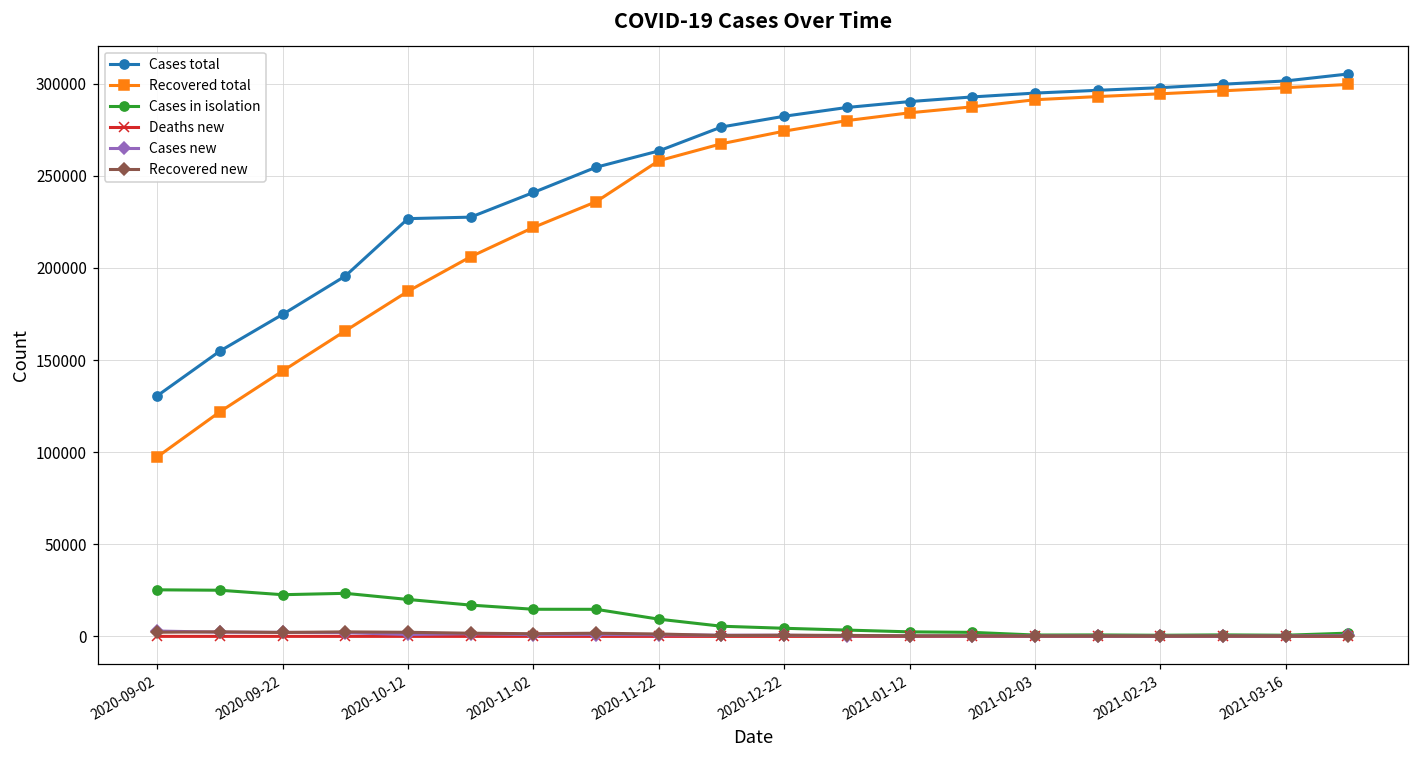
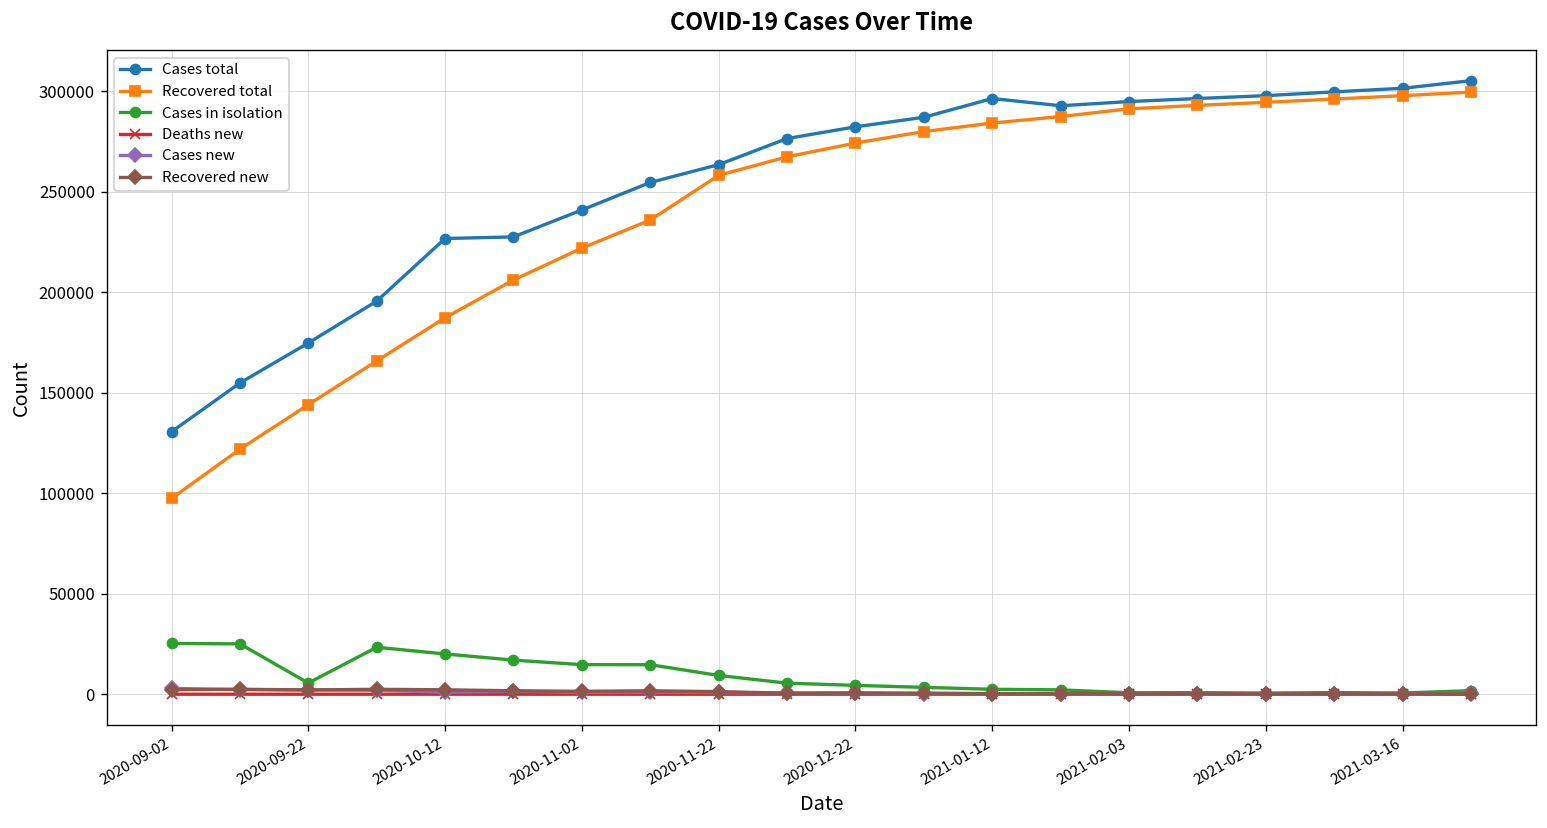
Cases in isolation, 2020-09-22: 23000 -> 6000
Cases total, 2021-01-12: 290000 -> 296000
